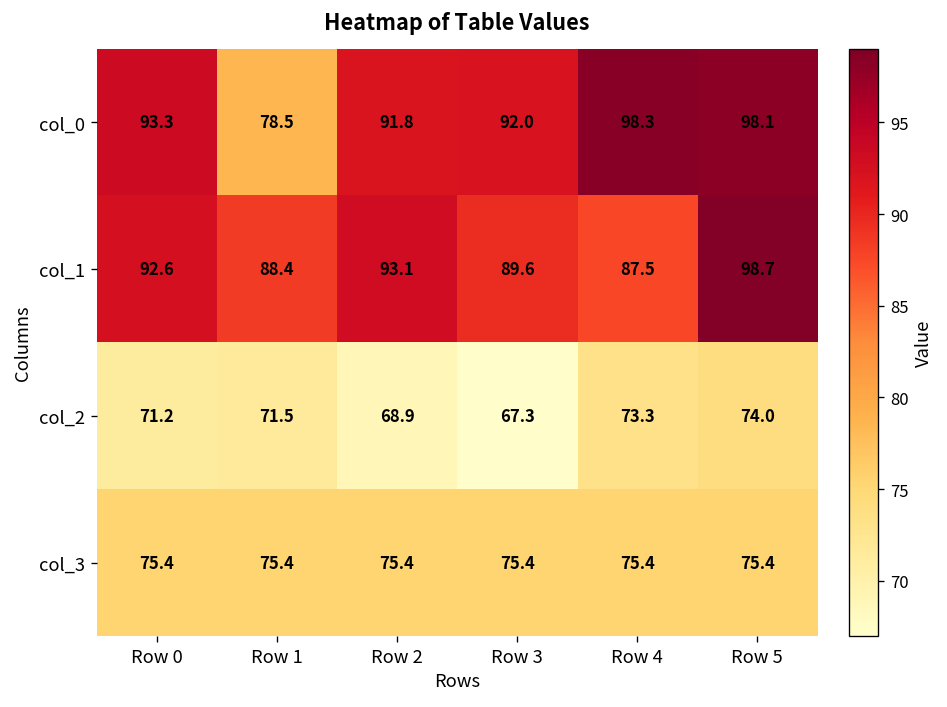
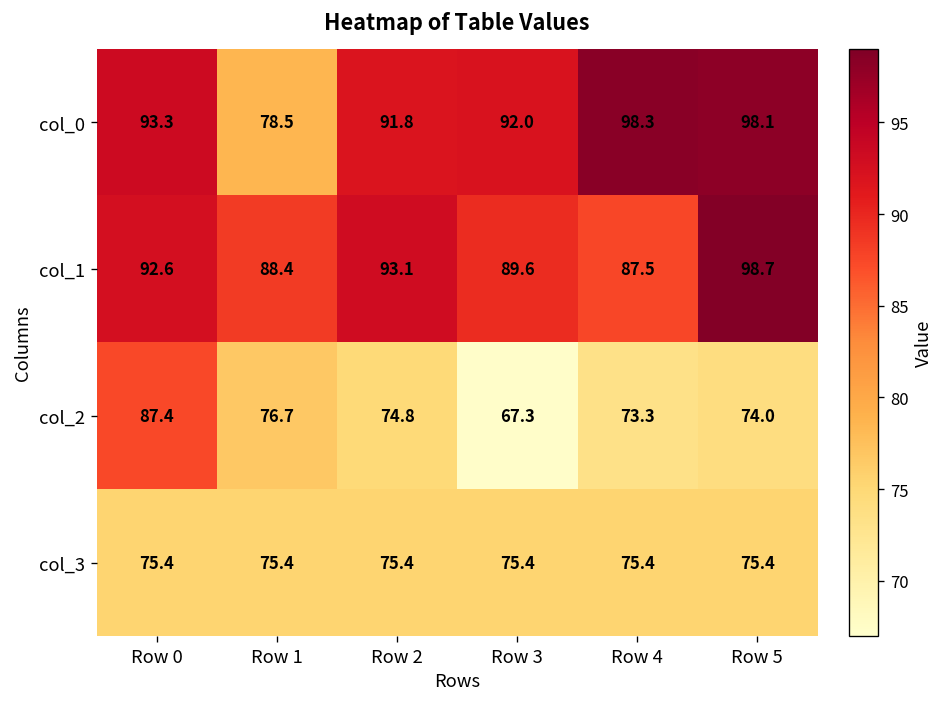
col_2, Row 0: 71.2 -> 87.4
col_2, Row 1: 71.5 -> 76.7
col_2, Row 2: 68.9 -> 74.8
